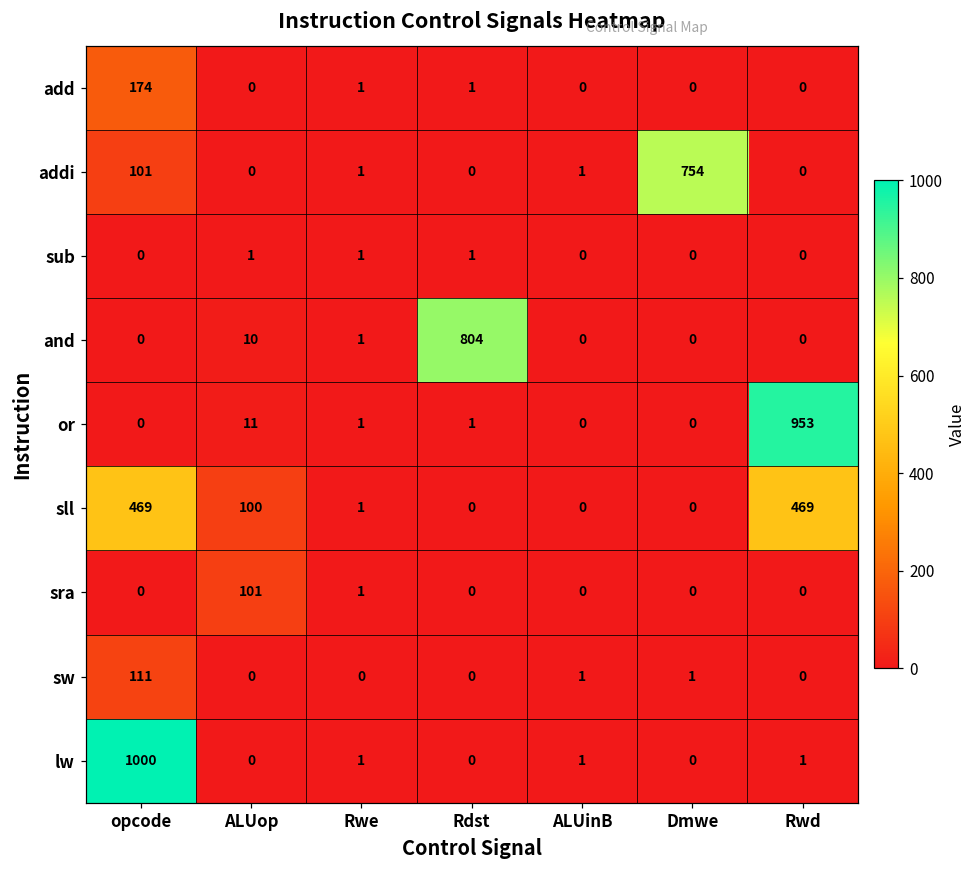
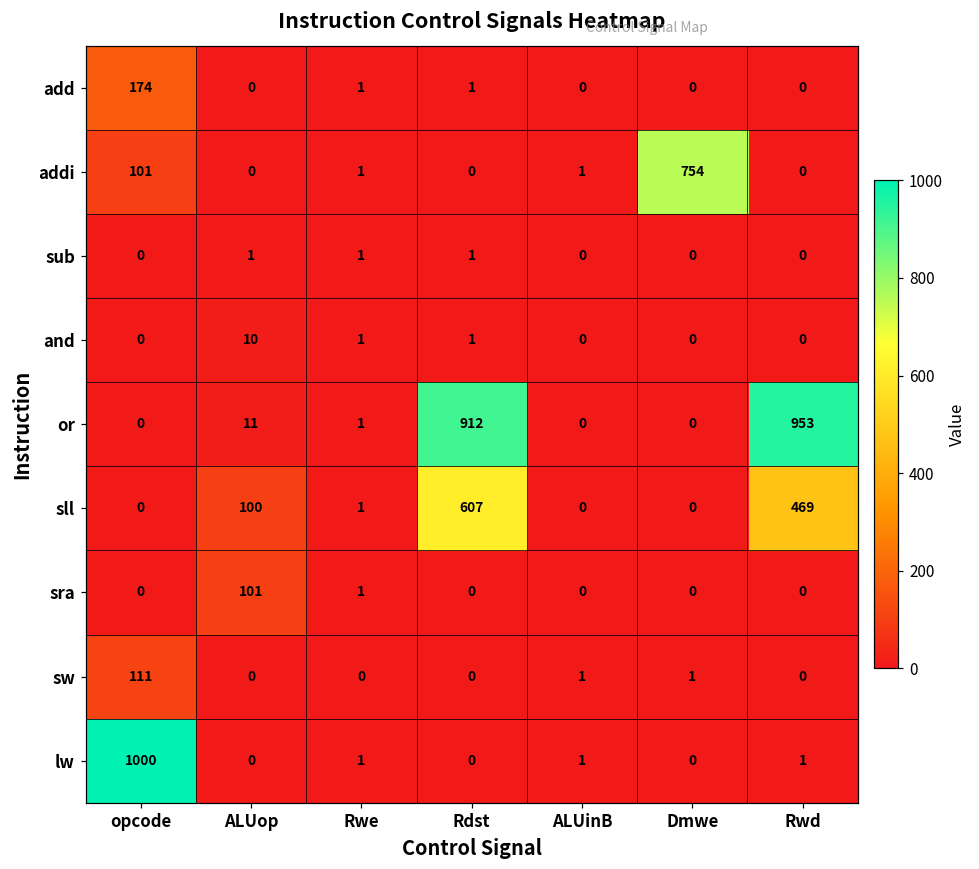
and, Rdst: 804 -> 1
or, Rdst: 1 -> 912
sll, opcode: 469 -> 0
sll, Rdst: 0 -> 607
